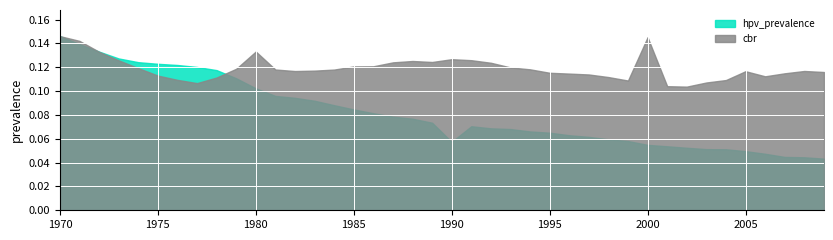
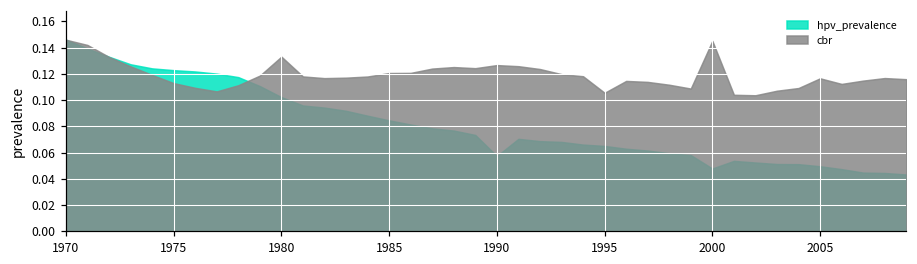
cbr, 1995: 0.115 -> 0.106
hpv_prevalence, 2000: 0.055 -> 0.048
